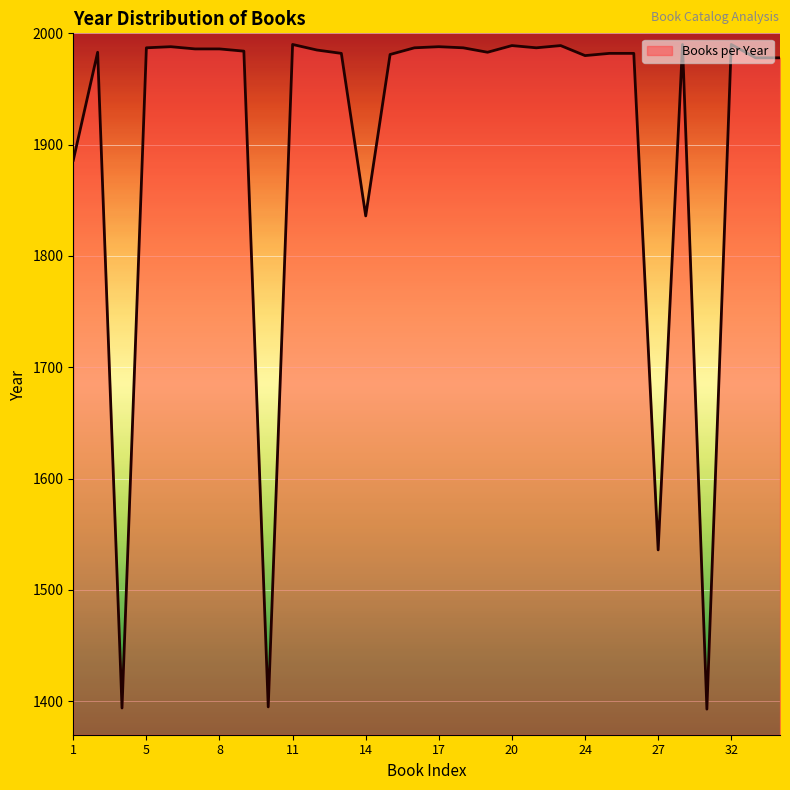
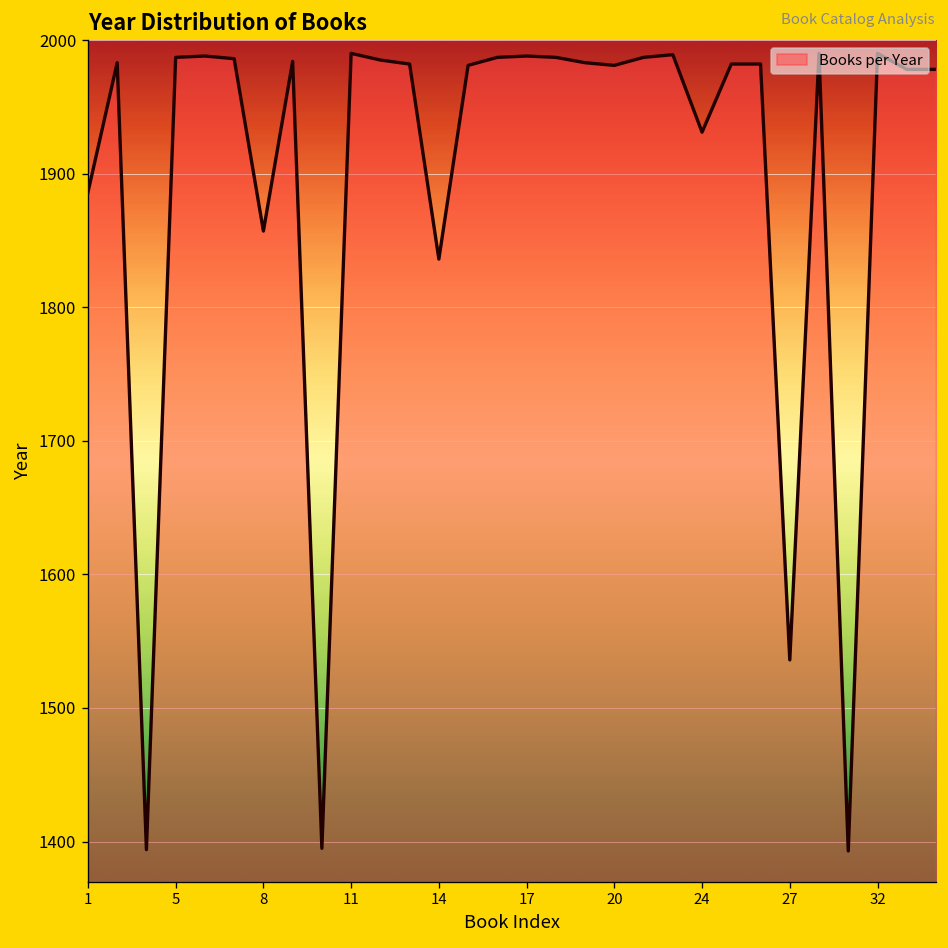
8: 1986 -> 1857
20: 1989 -> 1981
24: 1980 -> 1931
